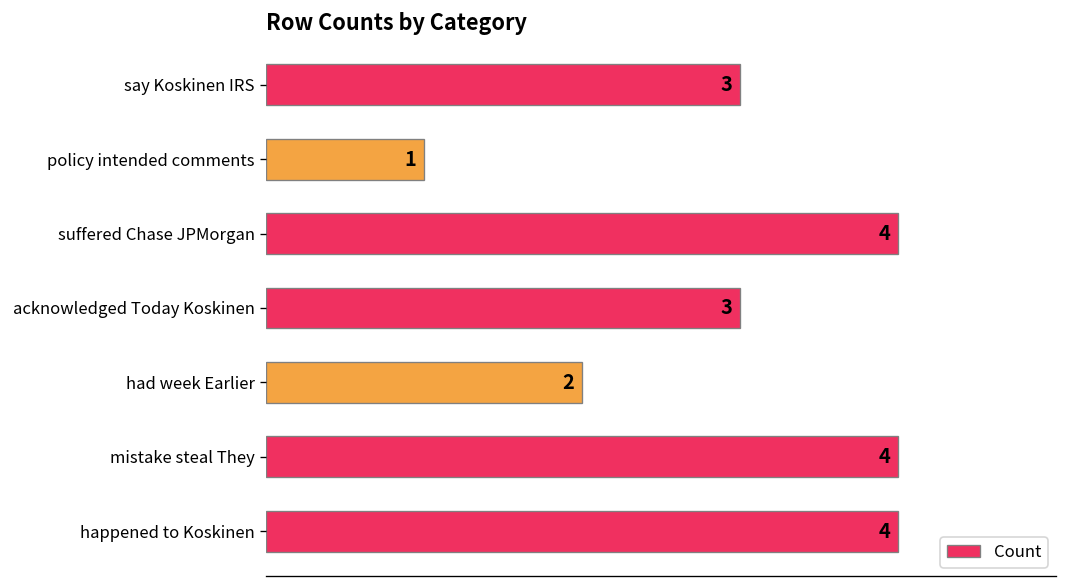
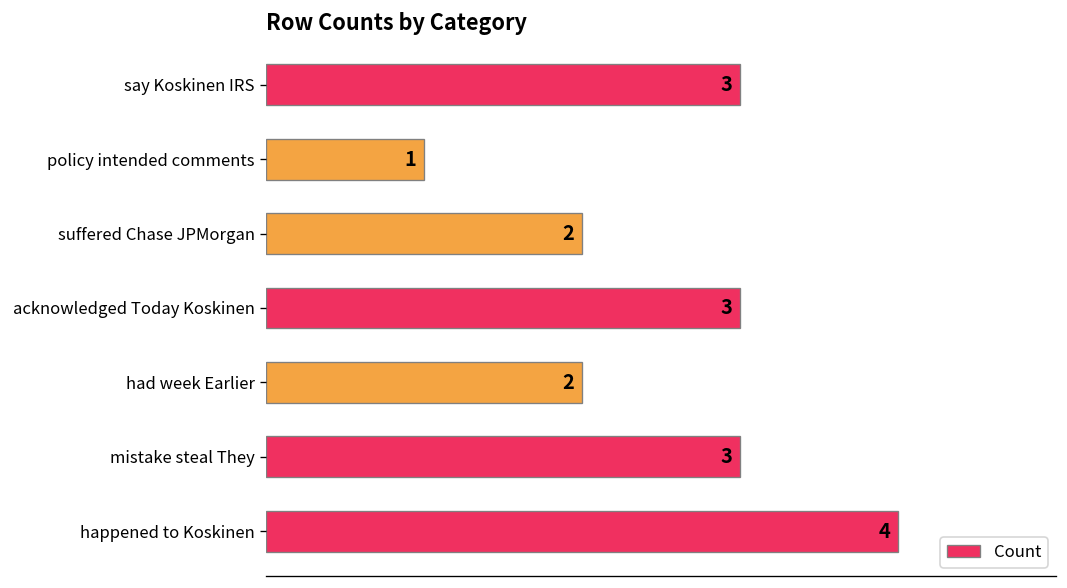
suffered Chase JPMorgan: 4 -> 2
mistake steal They: 4 -> 3
